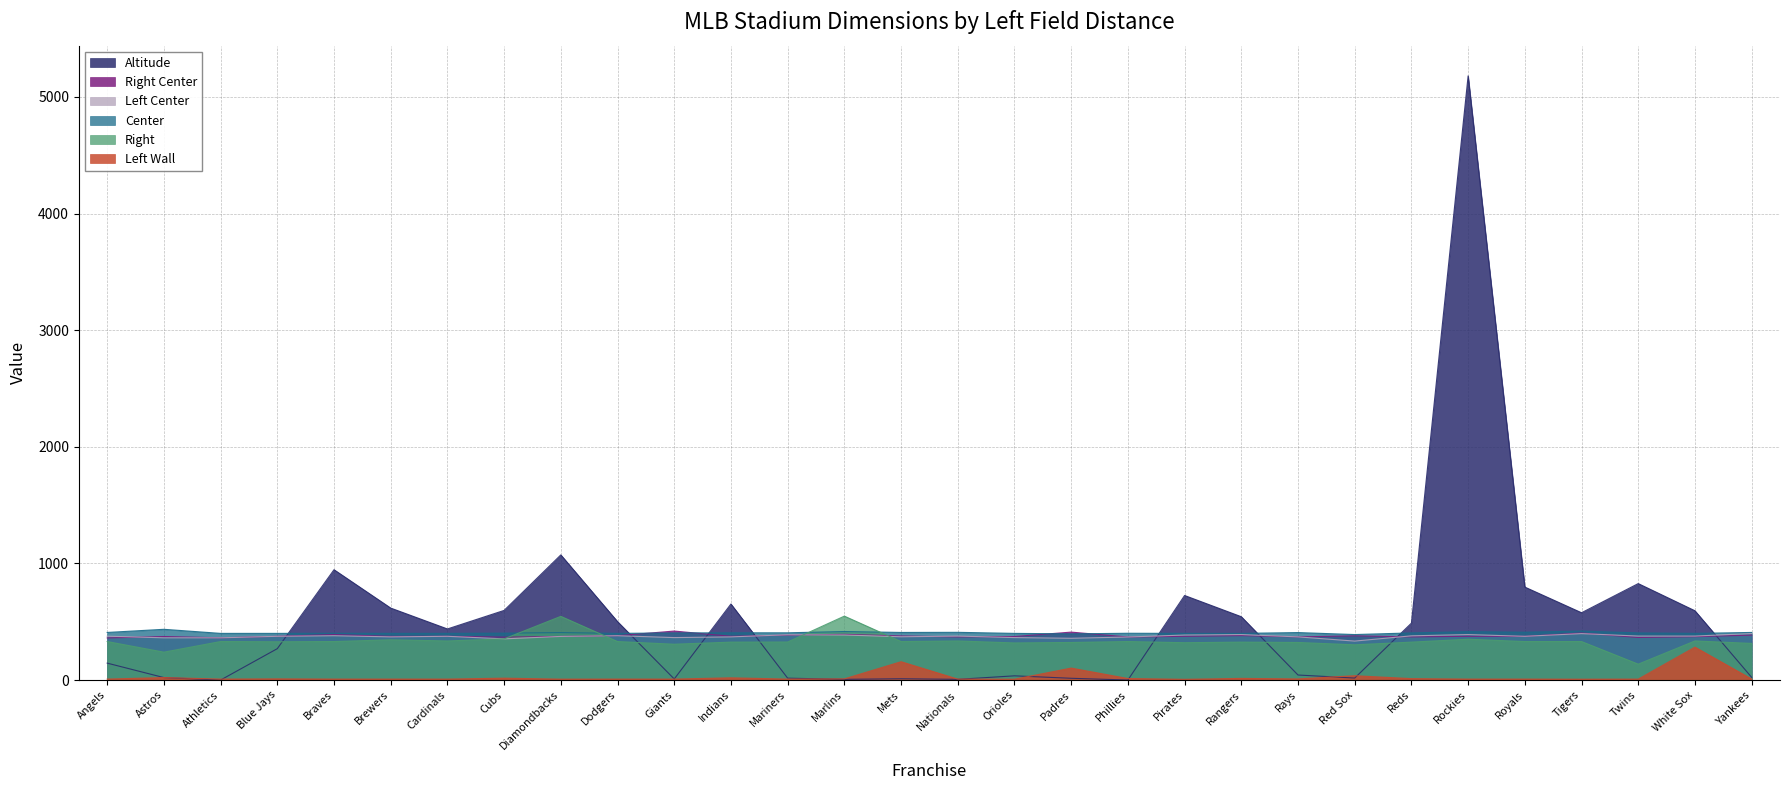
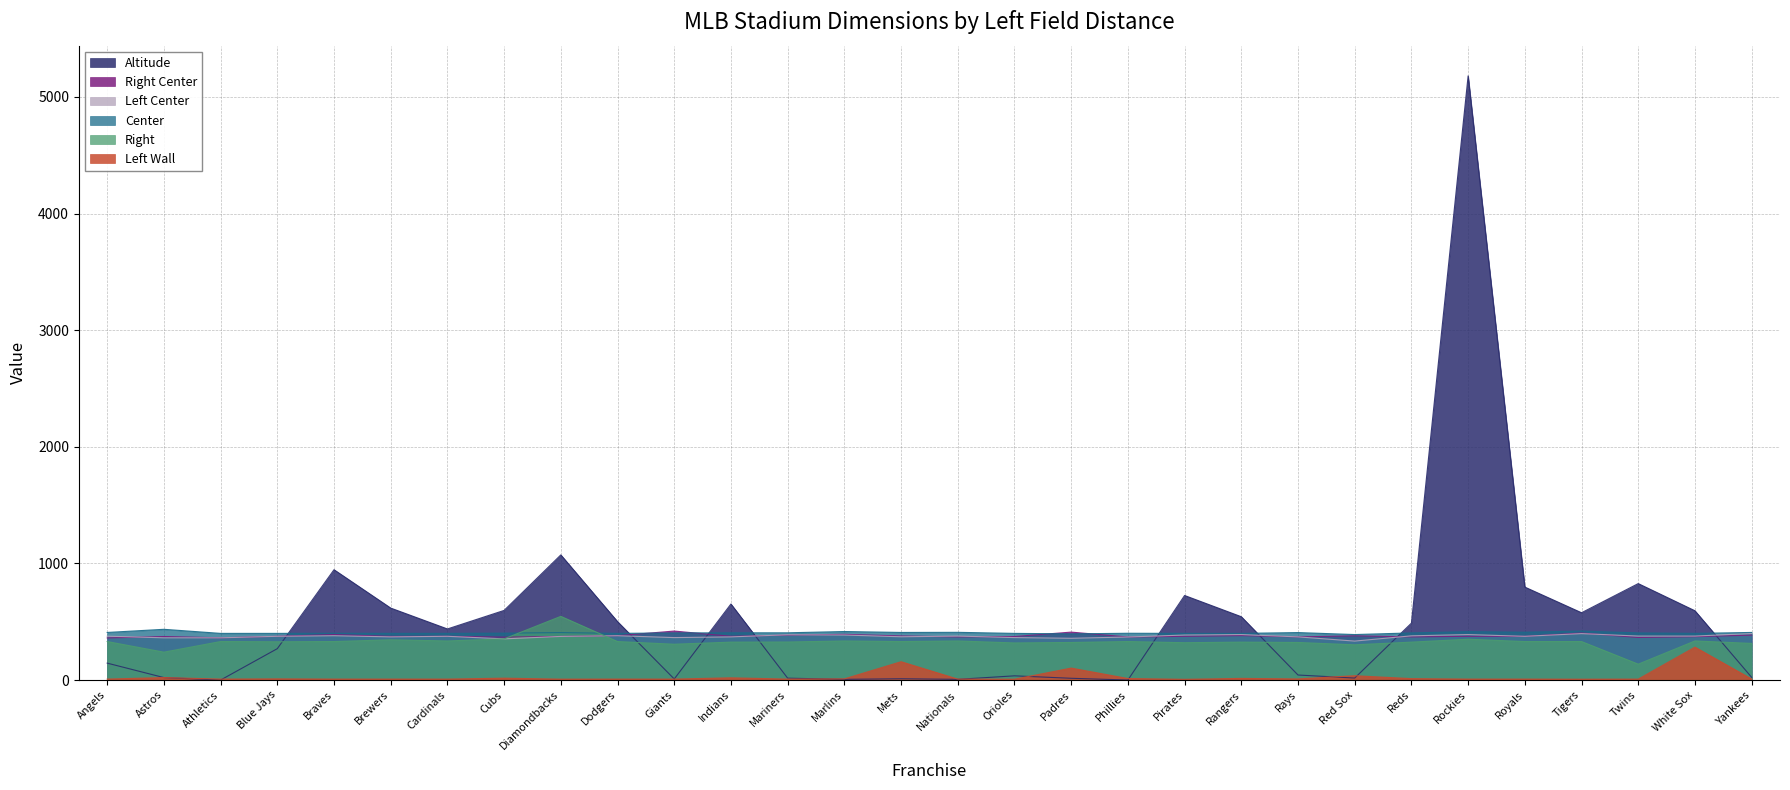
Right, Marlins: 550 -> 340
